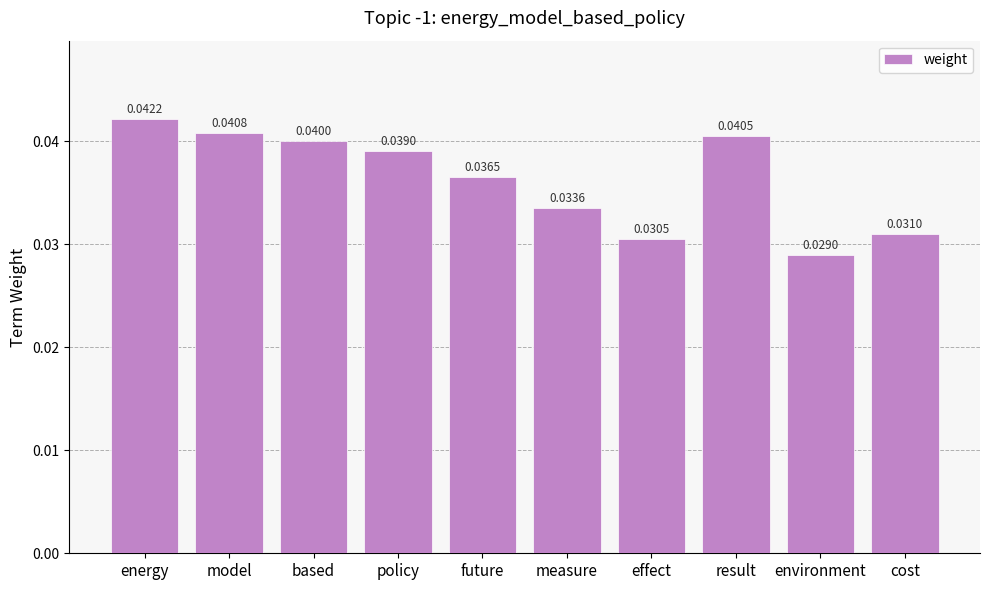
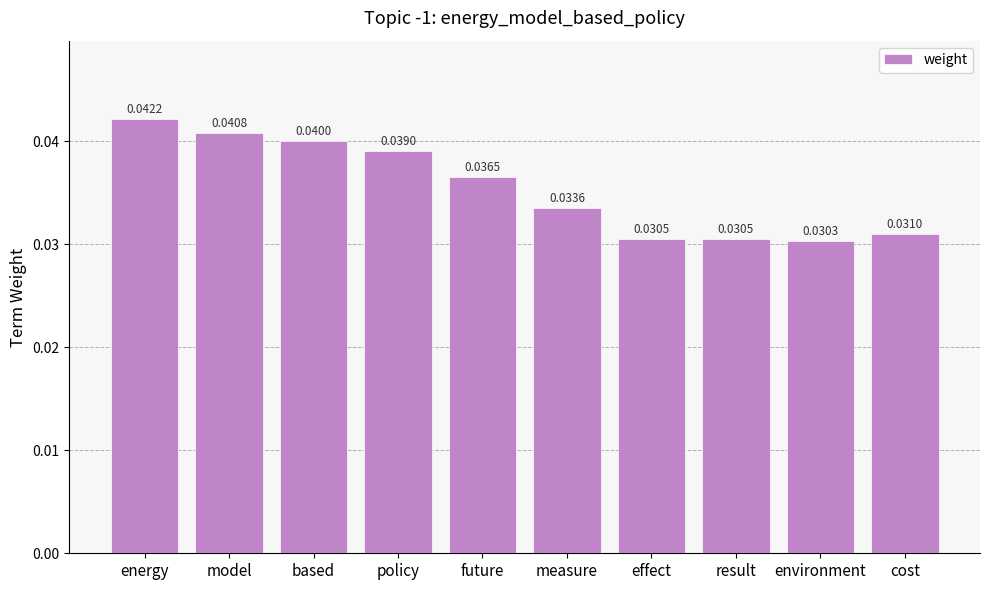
result: 0.0405 -> 0.0305
environment: 0.0290 -> 0.0303
